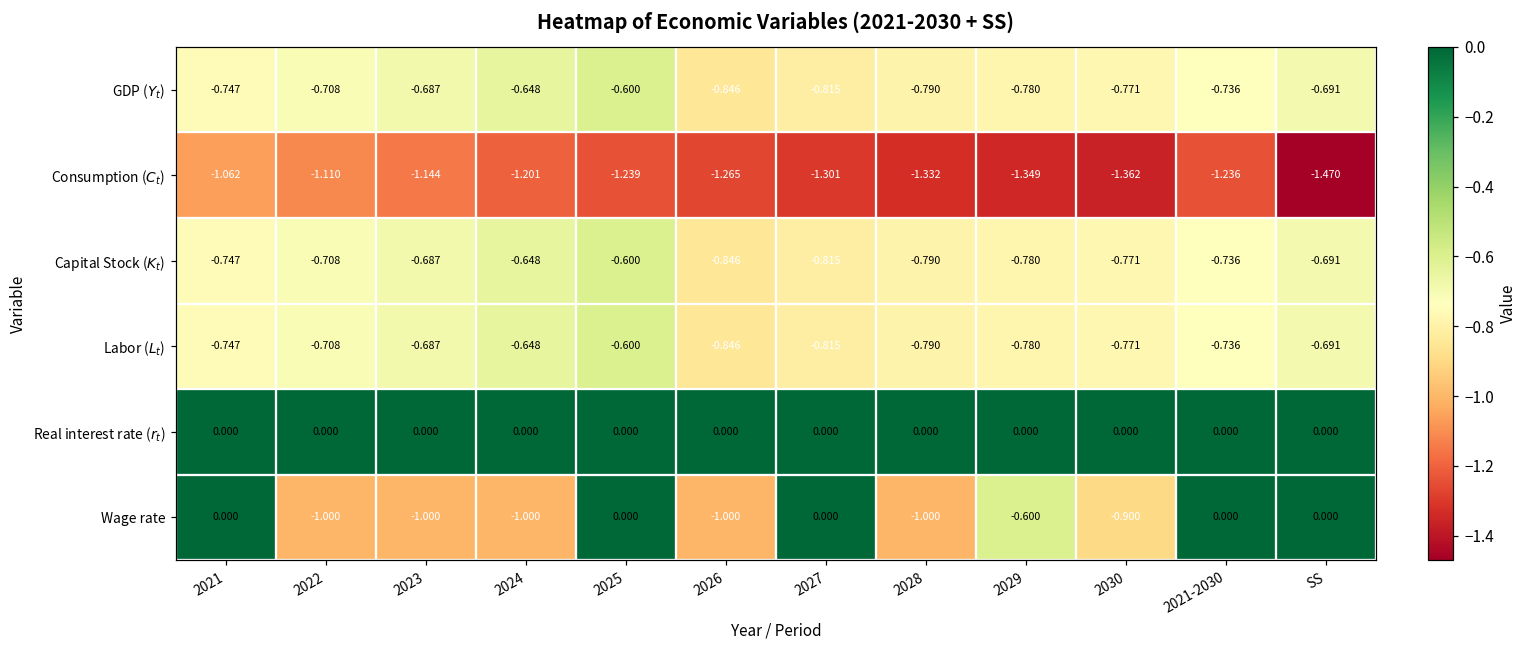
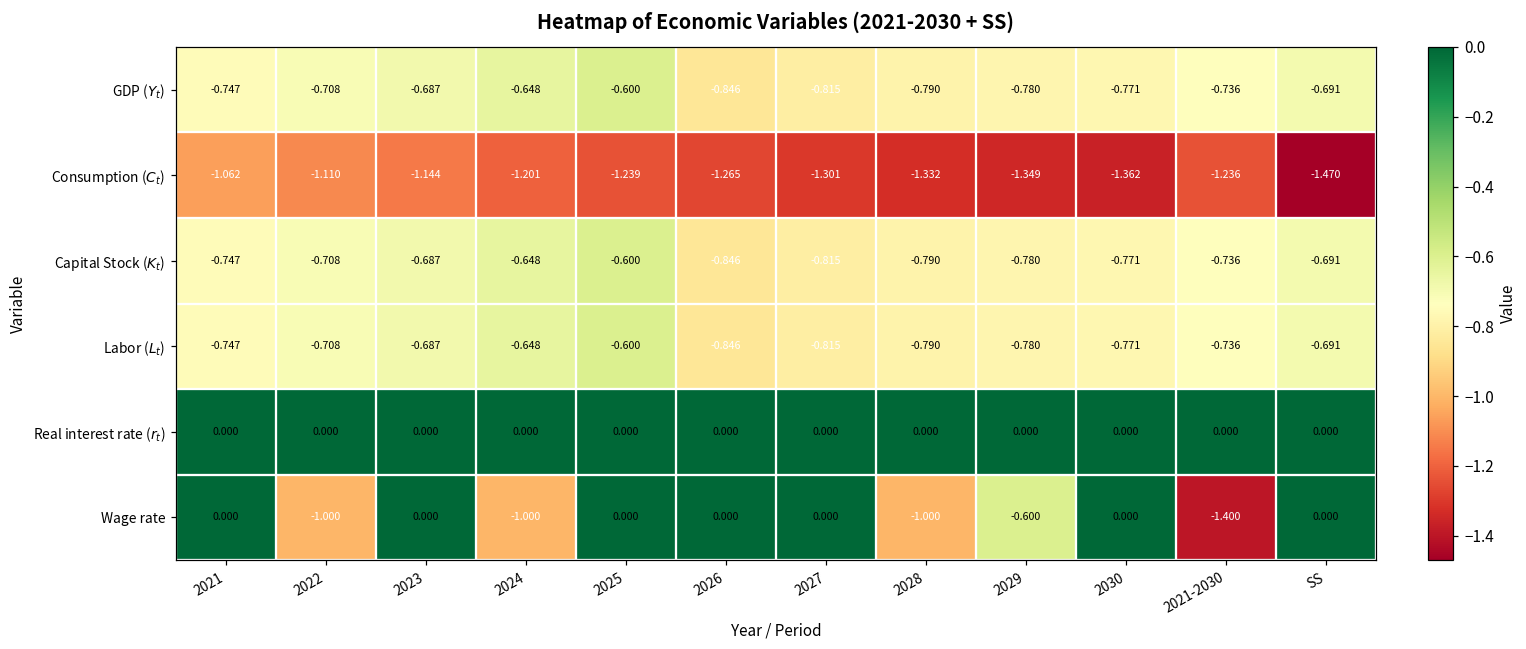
Wage rate, 2023: -1.000 -> 0.000
Wage rate, 2026: -1.000 -> 0.000
Wage rate, 2030: -0.900 -> 0.000
Wage rate, 2021-2030: 0.000 -> -1.400
